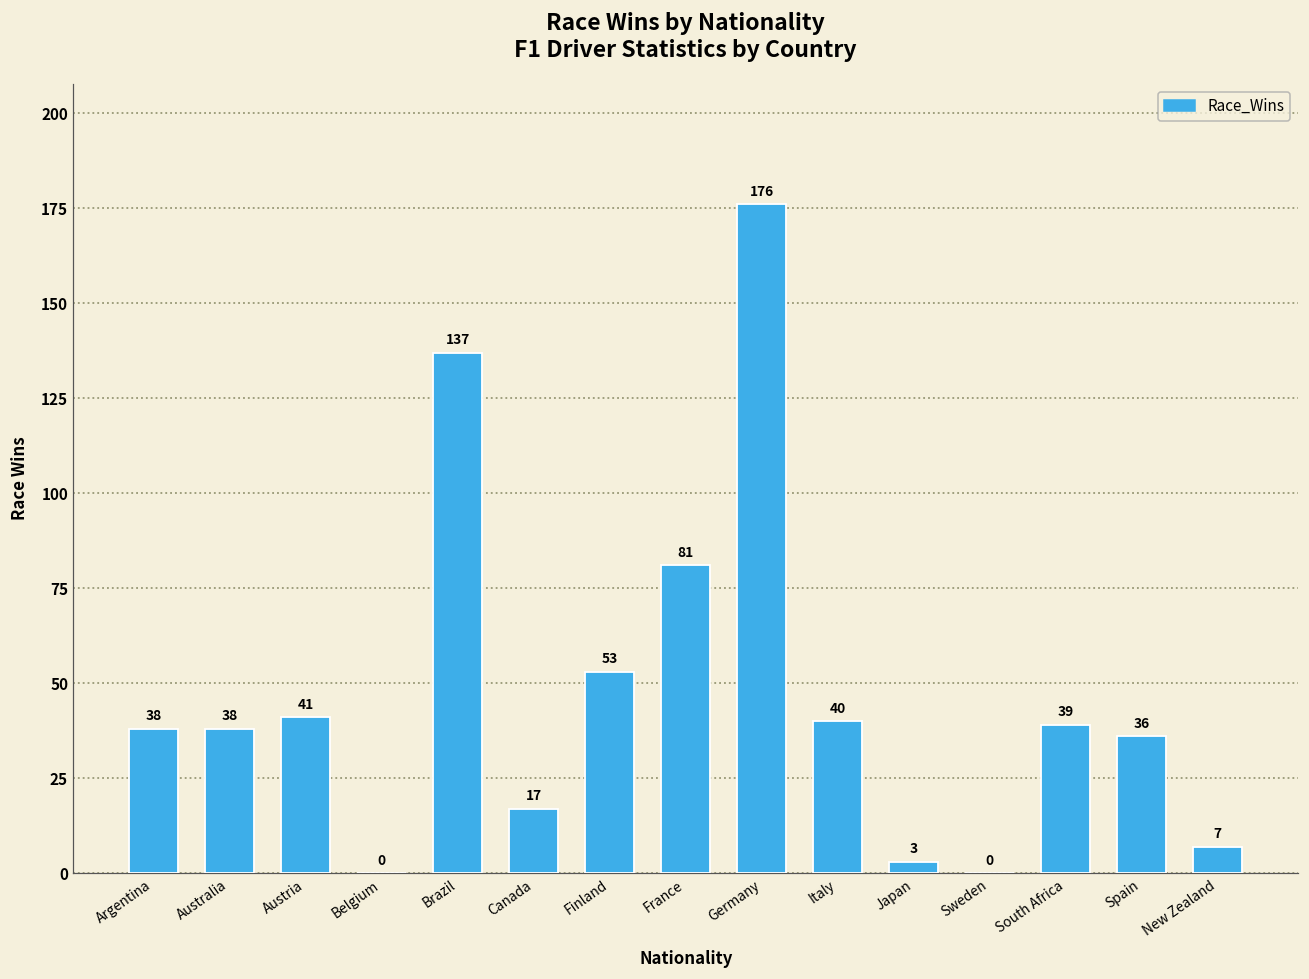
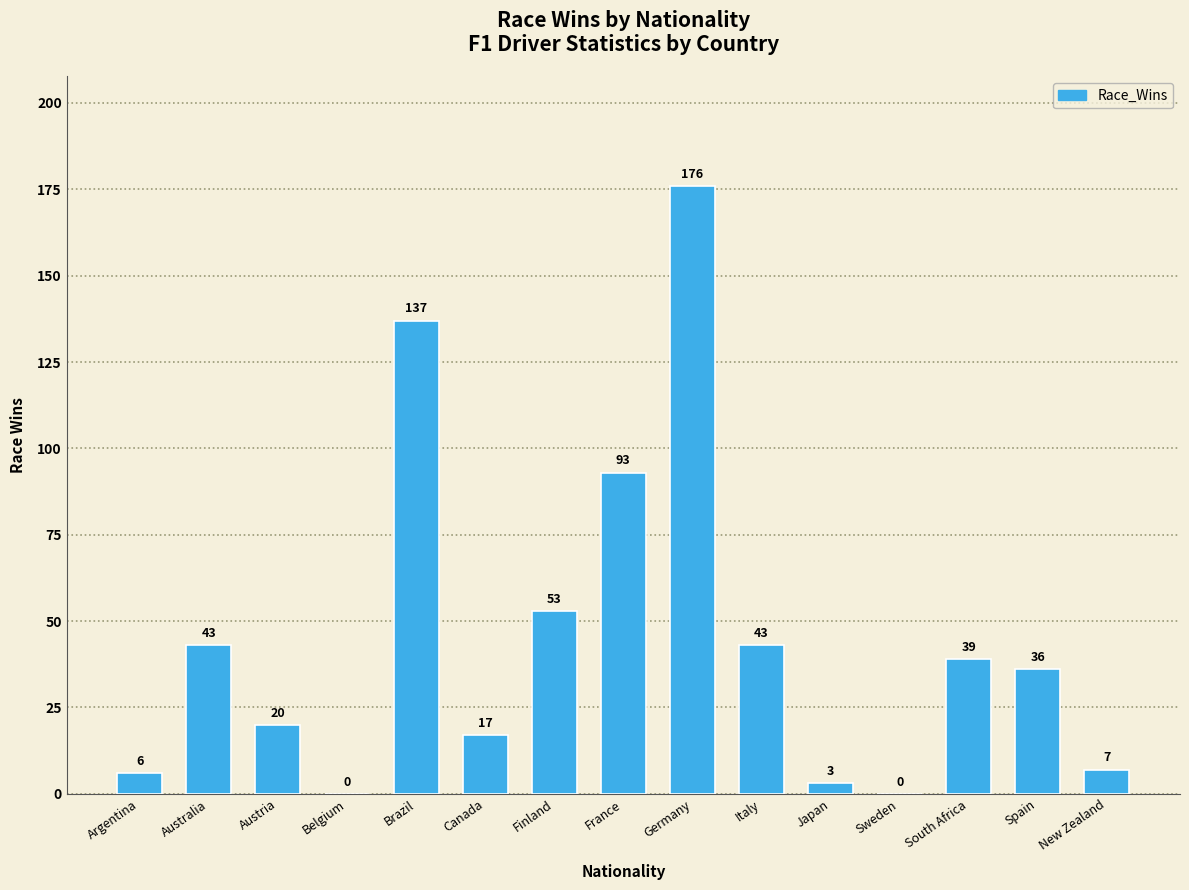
Argentina: 38 -> 6
Australia: 38 -> 43
Austria: 41 -> 20
France: 81 -> 93
Italy: 40 -> 43
